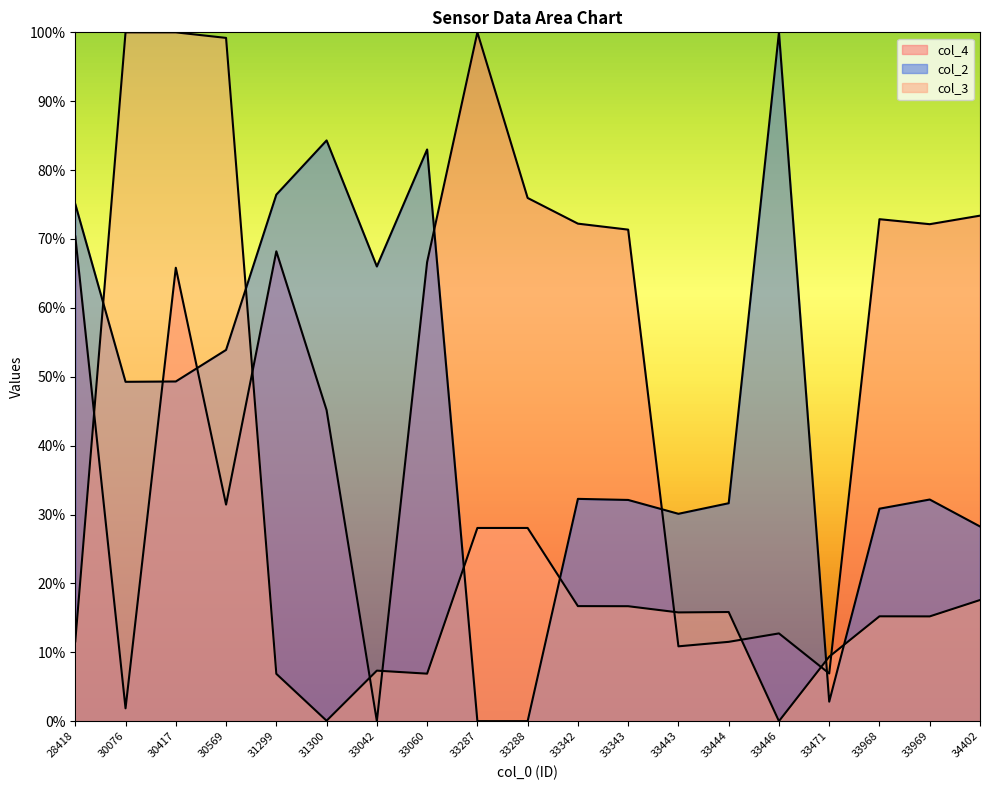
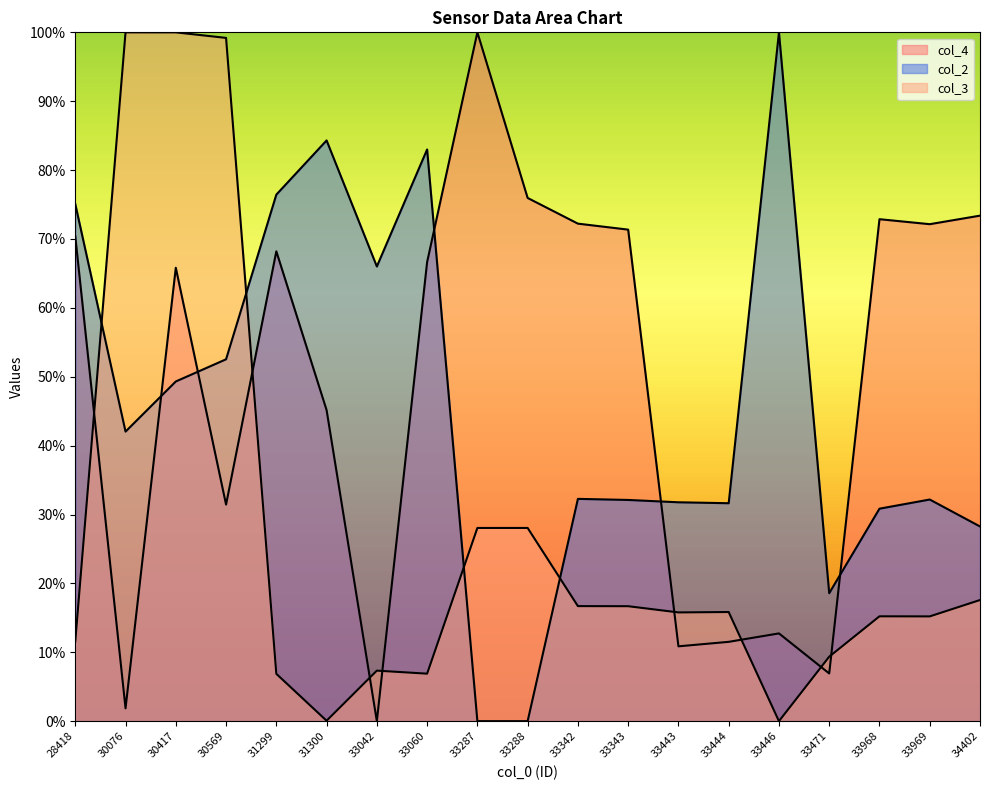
col_2, 30076: 49% -> 42%
col_2, 30569: 54% -> 53%
col_2, 33443: 30% -> 32%
col_2, 33471: 3% -> 19%
